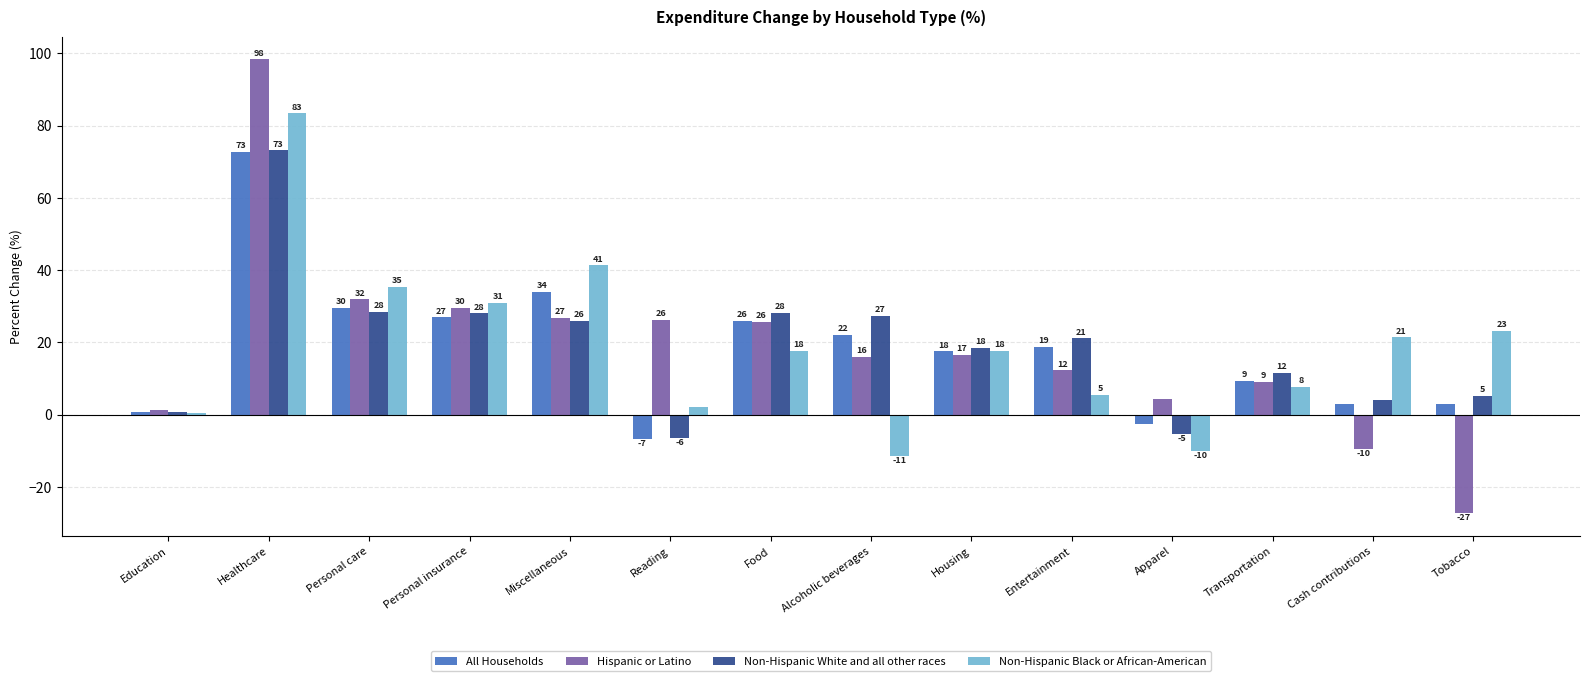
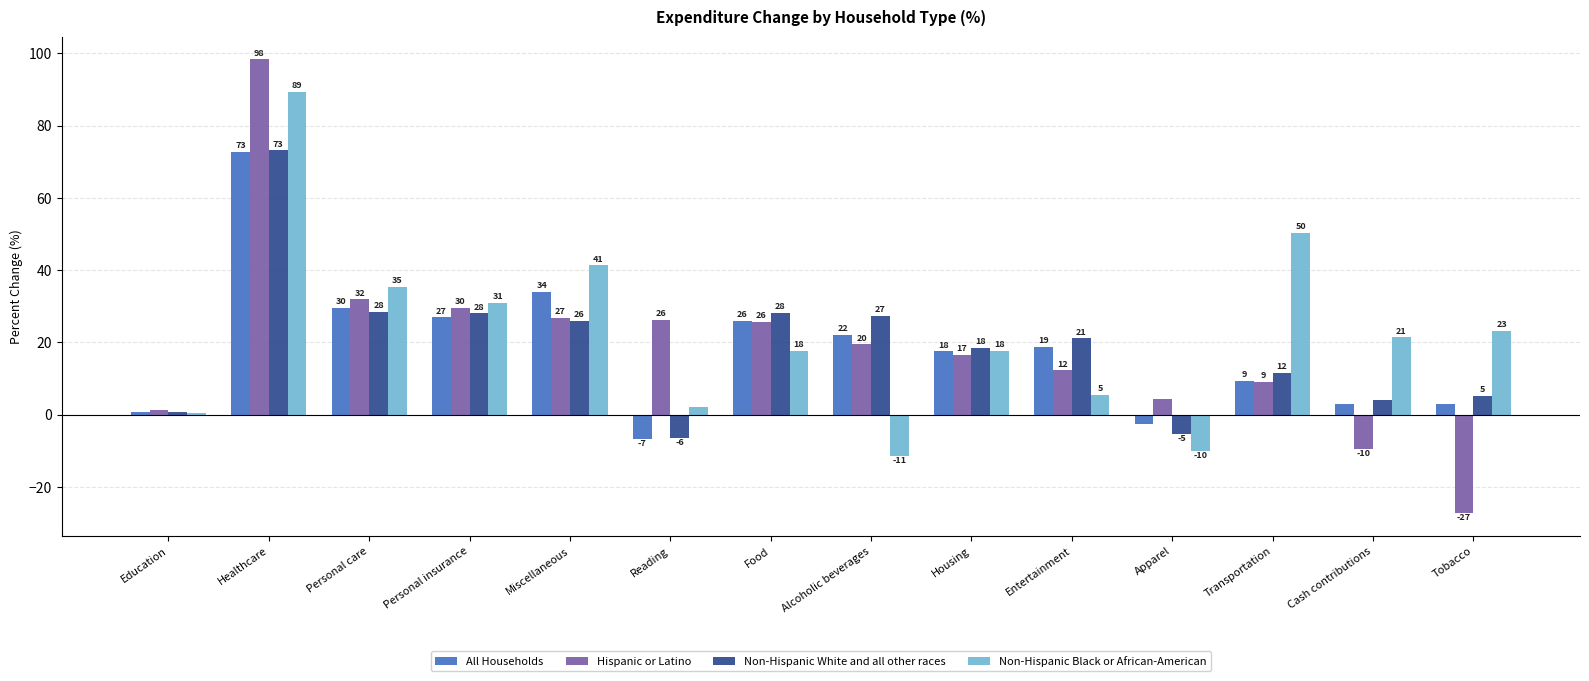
Non-Hispanic Black or African-American, Healthcare: 83 -> 89
Hispanic or Latino, Alcoholic beverages: 16 -> 20
Non-Hispanic Black or African-American, Transportation: 8 -> 50
